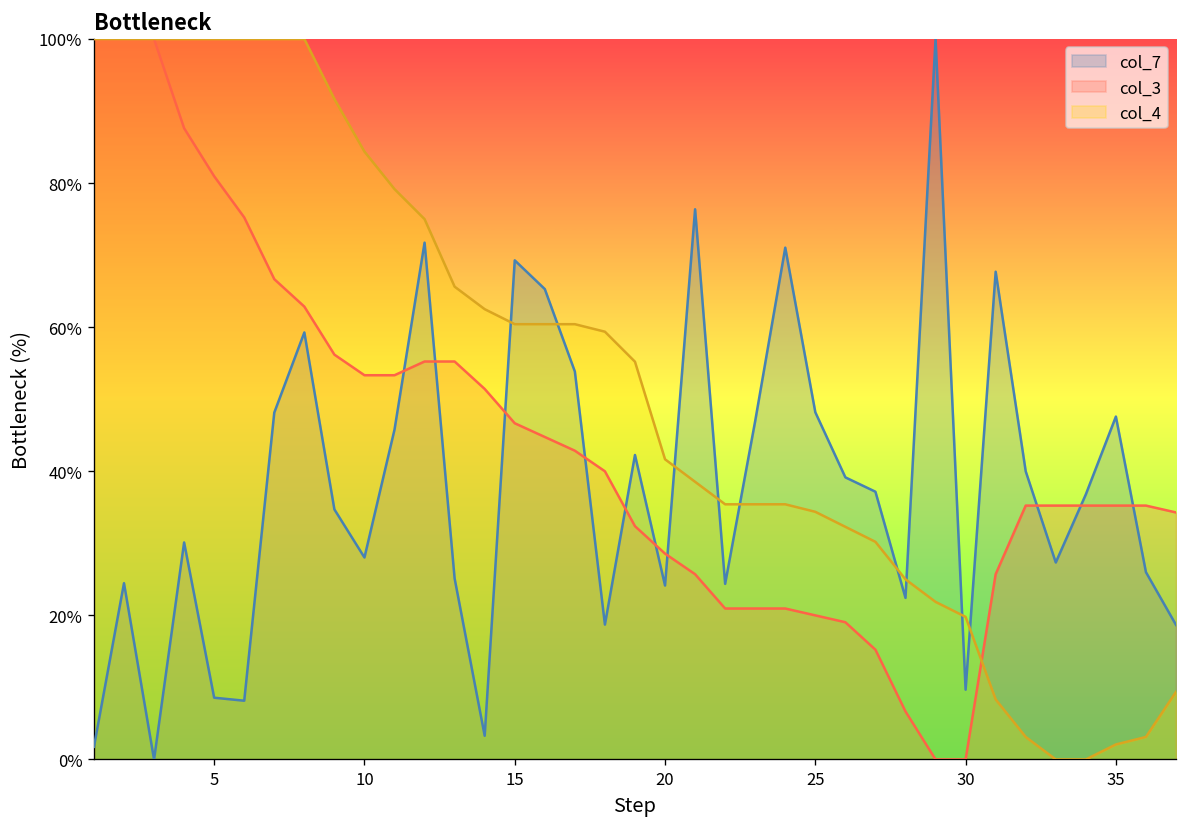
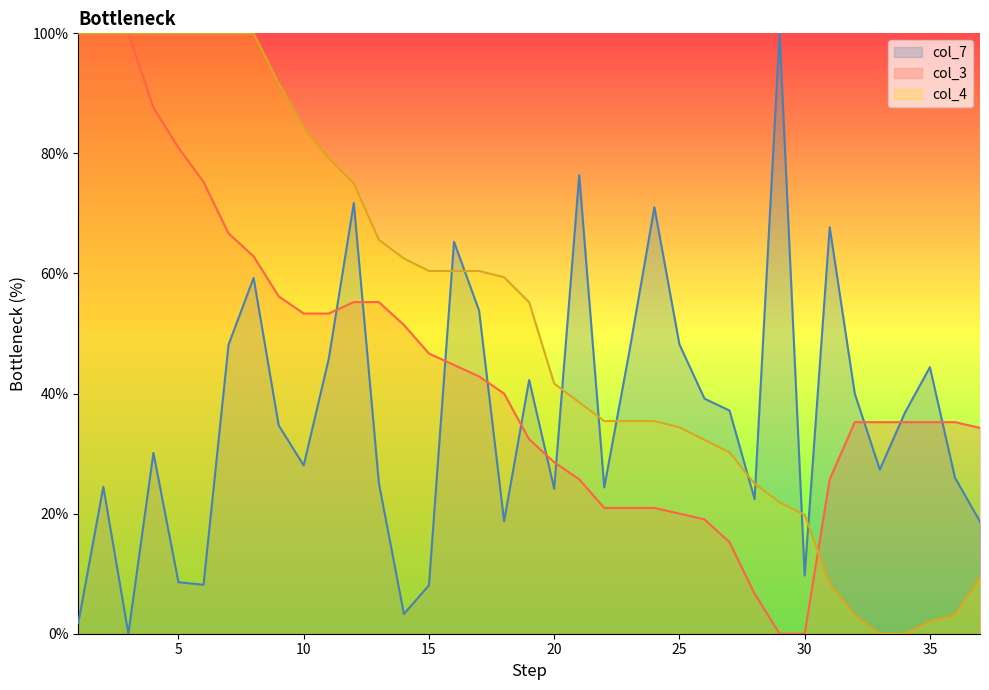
col_7, 15: 69% -> 8%
col_7, 35: 48% -> 44%
